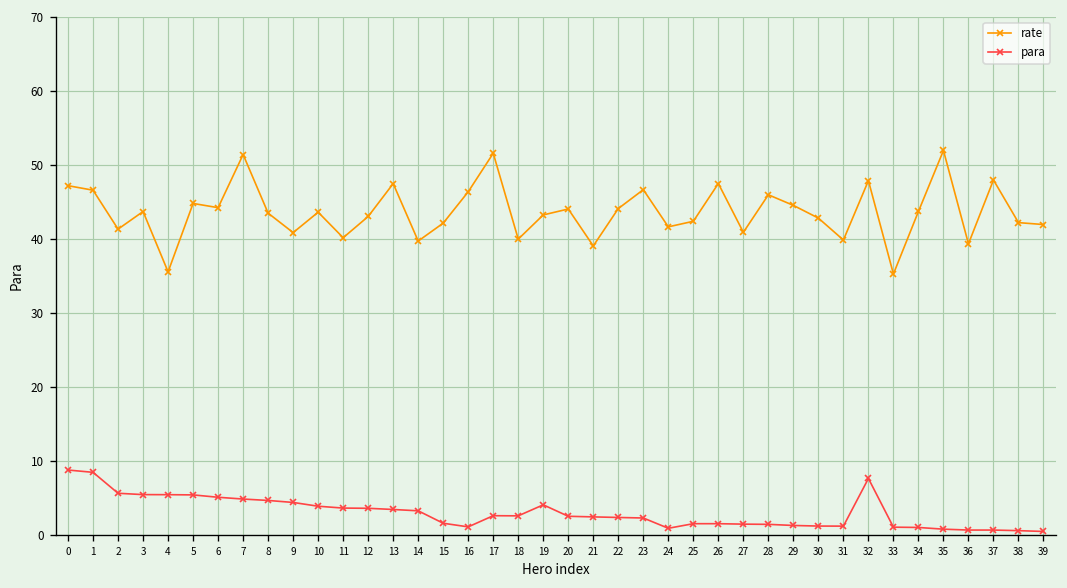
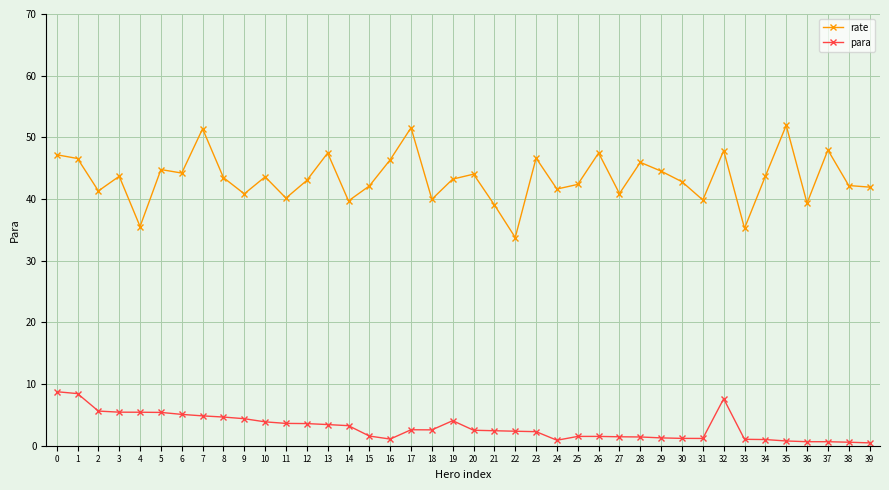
rate, 22: 44 -> 34
